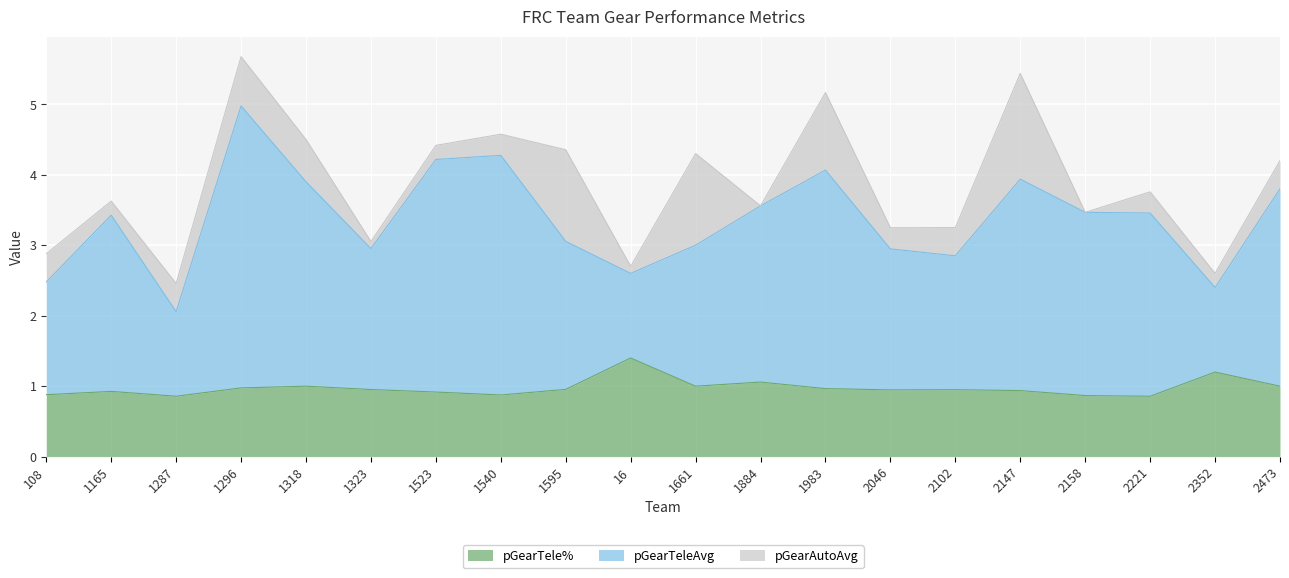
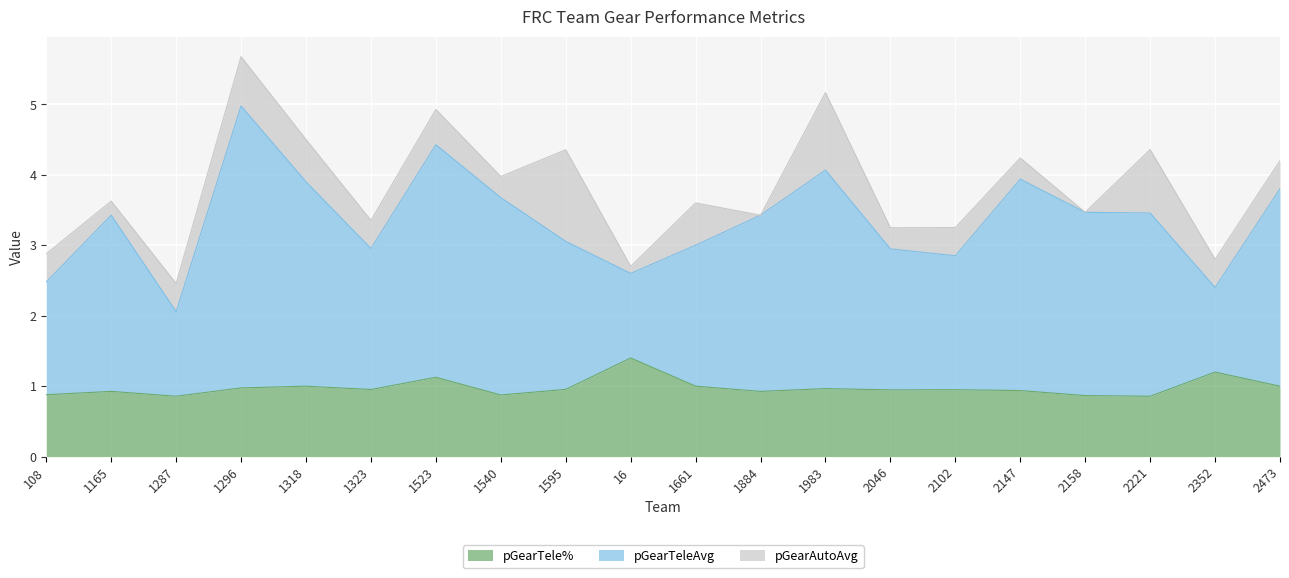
pGearAutoAvg, 1323: 0.1 -> 0.4
pGearTele%, 1523: 0.9 -> 1.1
pGearAutoAvg, 1523: 0.2 -> 0.5
pGearTeleAvg, 1540: 3.4 -> 2.8
pGearAutoAvg, 1661: 1.3 -> 0.6
pGearTele%, 1884: 1.1 -> 0.9
pGearAutoAvg, 2147: 1.5 -> 0.3
pGearAutoAvg, 2221: 0.3 -> 0.9
pGearAutoAvg, 2352: 0.2 -> 0.4
